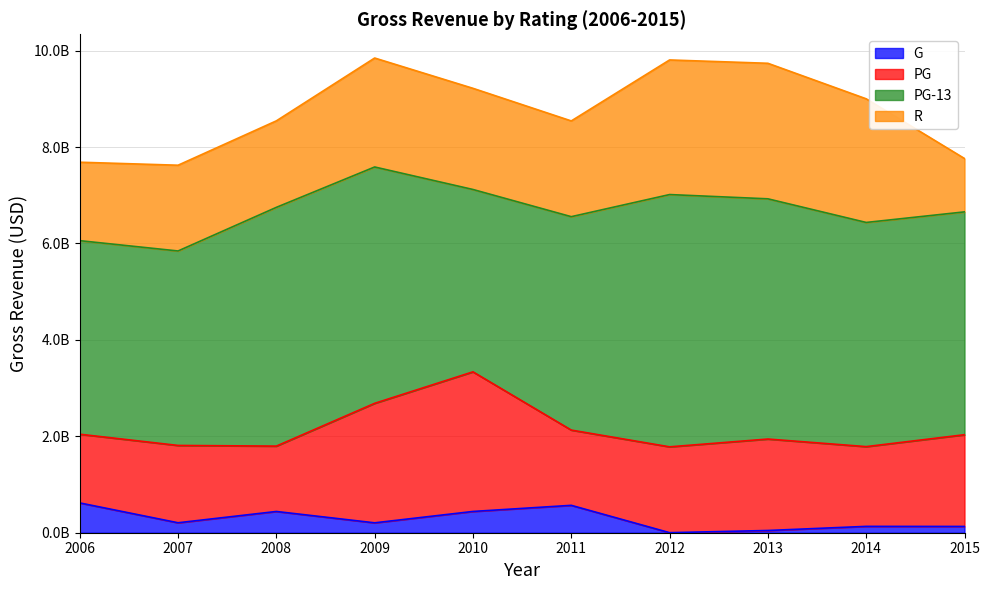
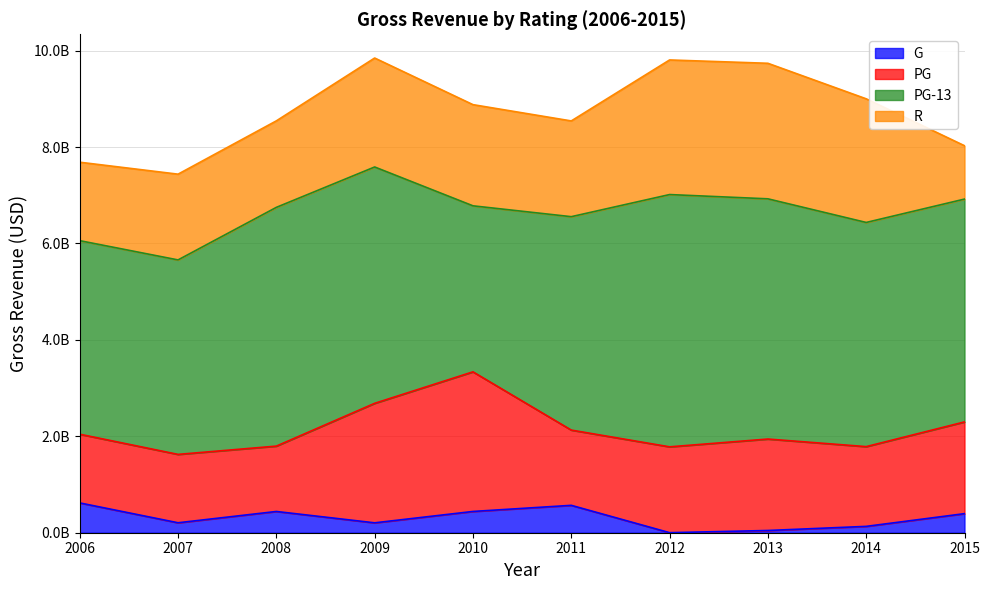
PG, 2007: 1600000000 -> 1400000000
PG-13, 2010: 3800000000 -> 3400000000
G, 2015: 100000000 -> 400000000
